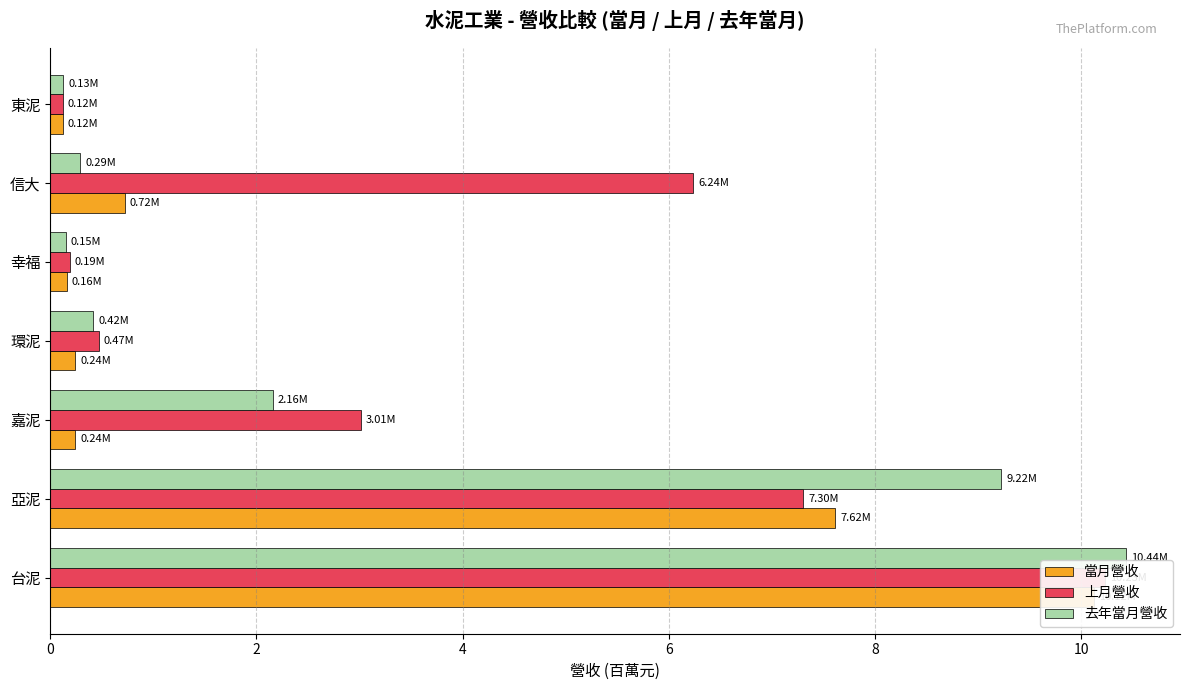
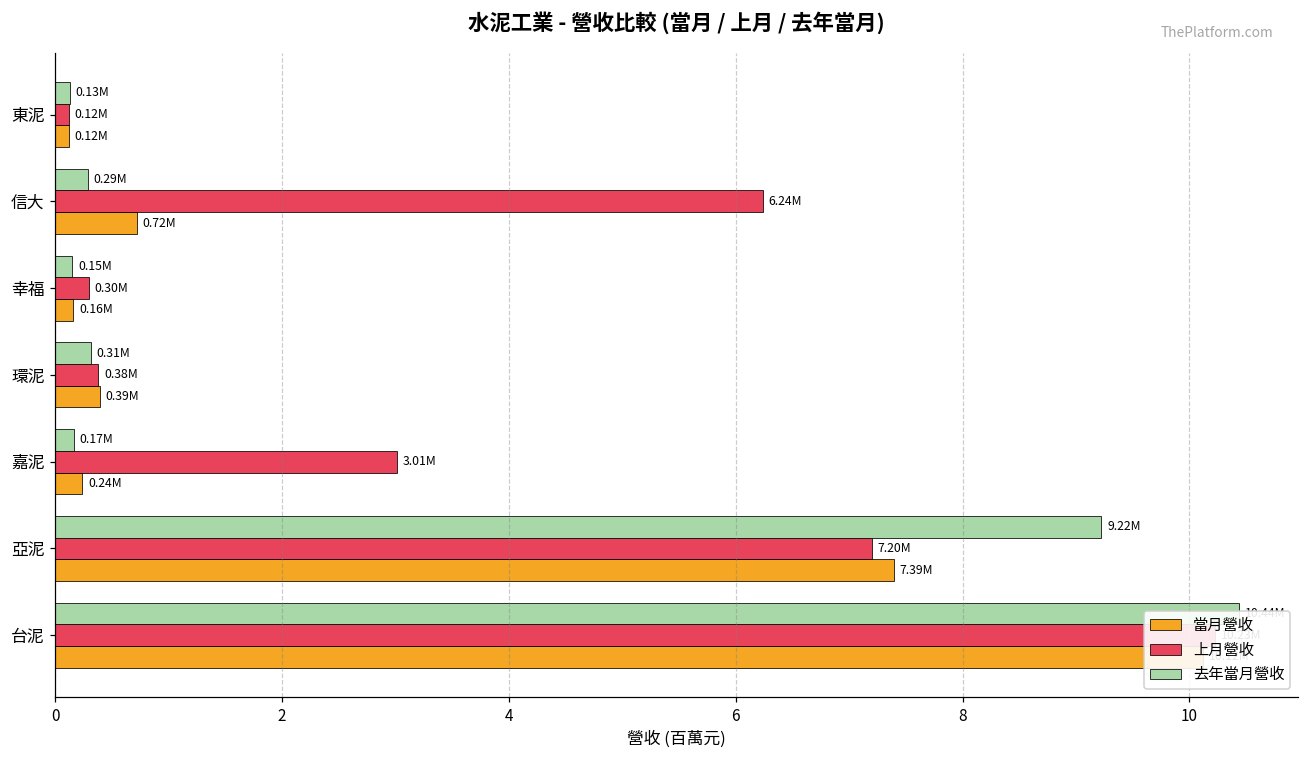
上月營收, 幸福: 0.19M -> 0.30M
去年當月營收, 環泥: 0.42M -> 0.31M
上月營收, 環泥: 0.47M -> 0.38M
當月營收, 環泥: 0.24M -> 0.39M
去年當月營收, 嘉泥: 2.16M -> 0.17M
上月營收, 亞泥: 7.30M -> 7.20M
當月營收, 亞泥: 7.62M -> 7.39M
